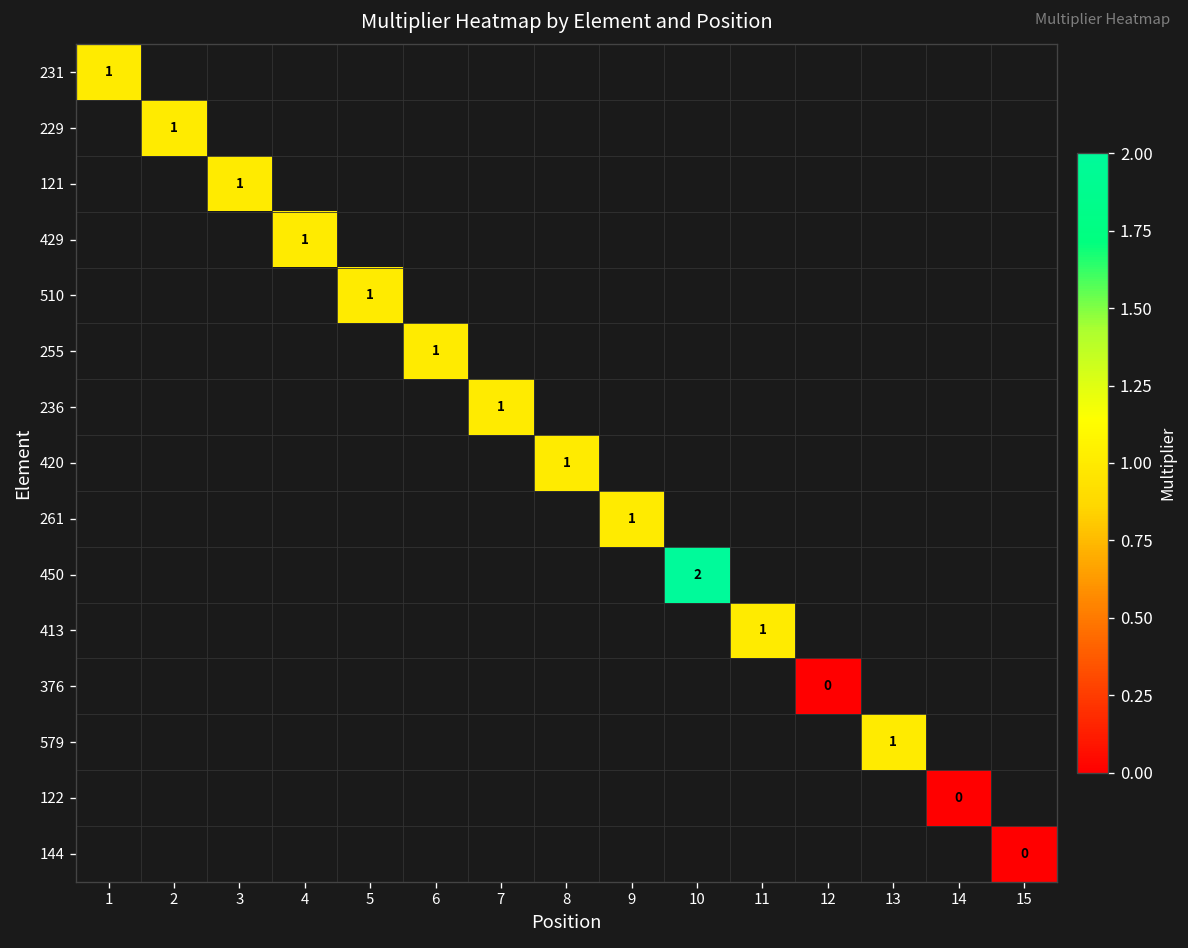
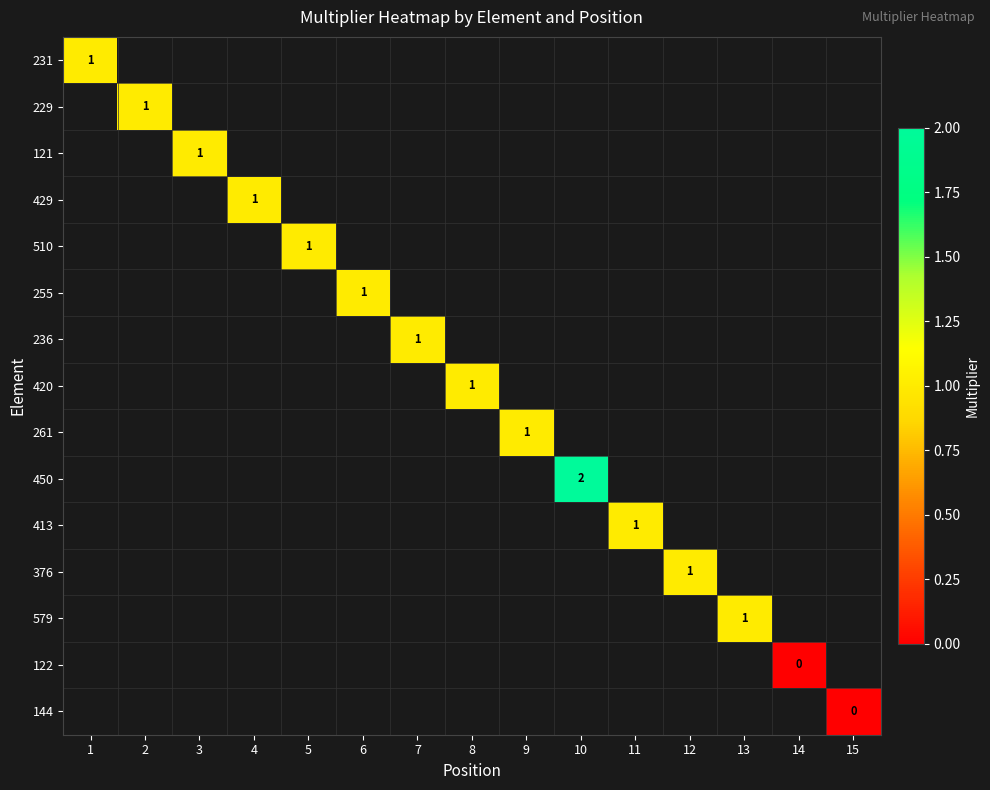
376, 12: 0 -> 1
